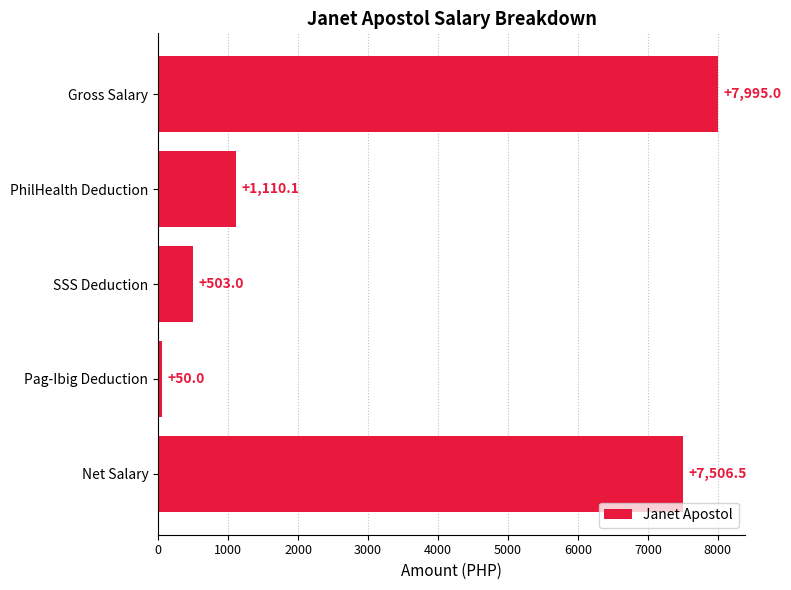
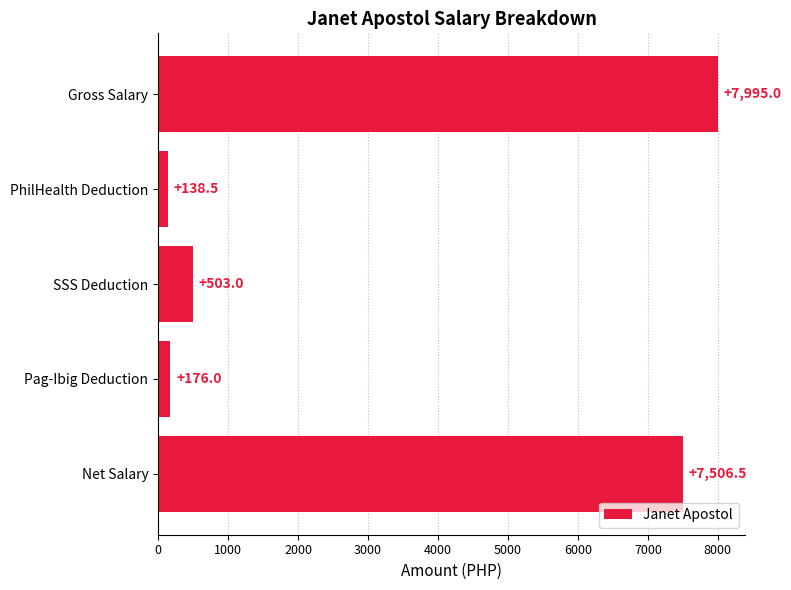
PhilHealth Deduction: +1,110.1 -> +138.5
Pag-Ibig Deduction: +50.0 -> +176.0
